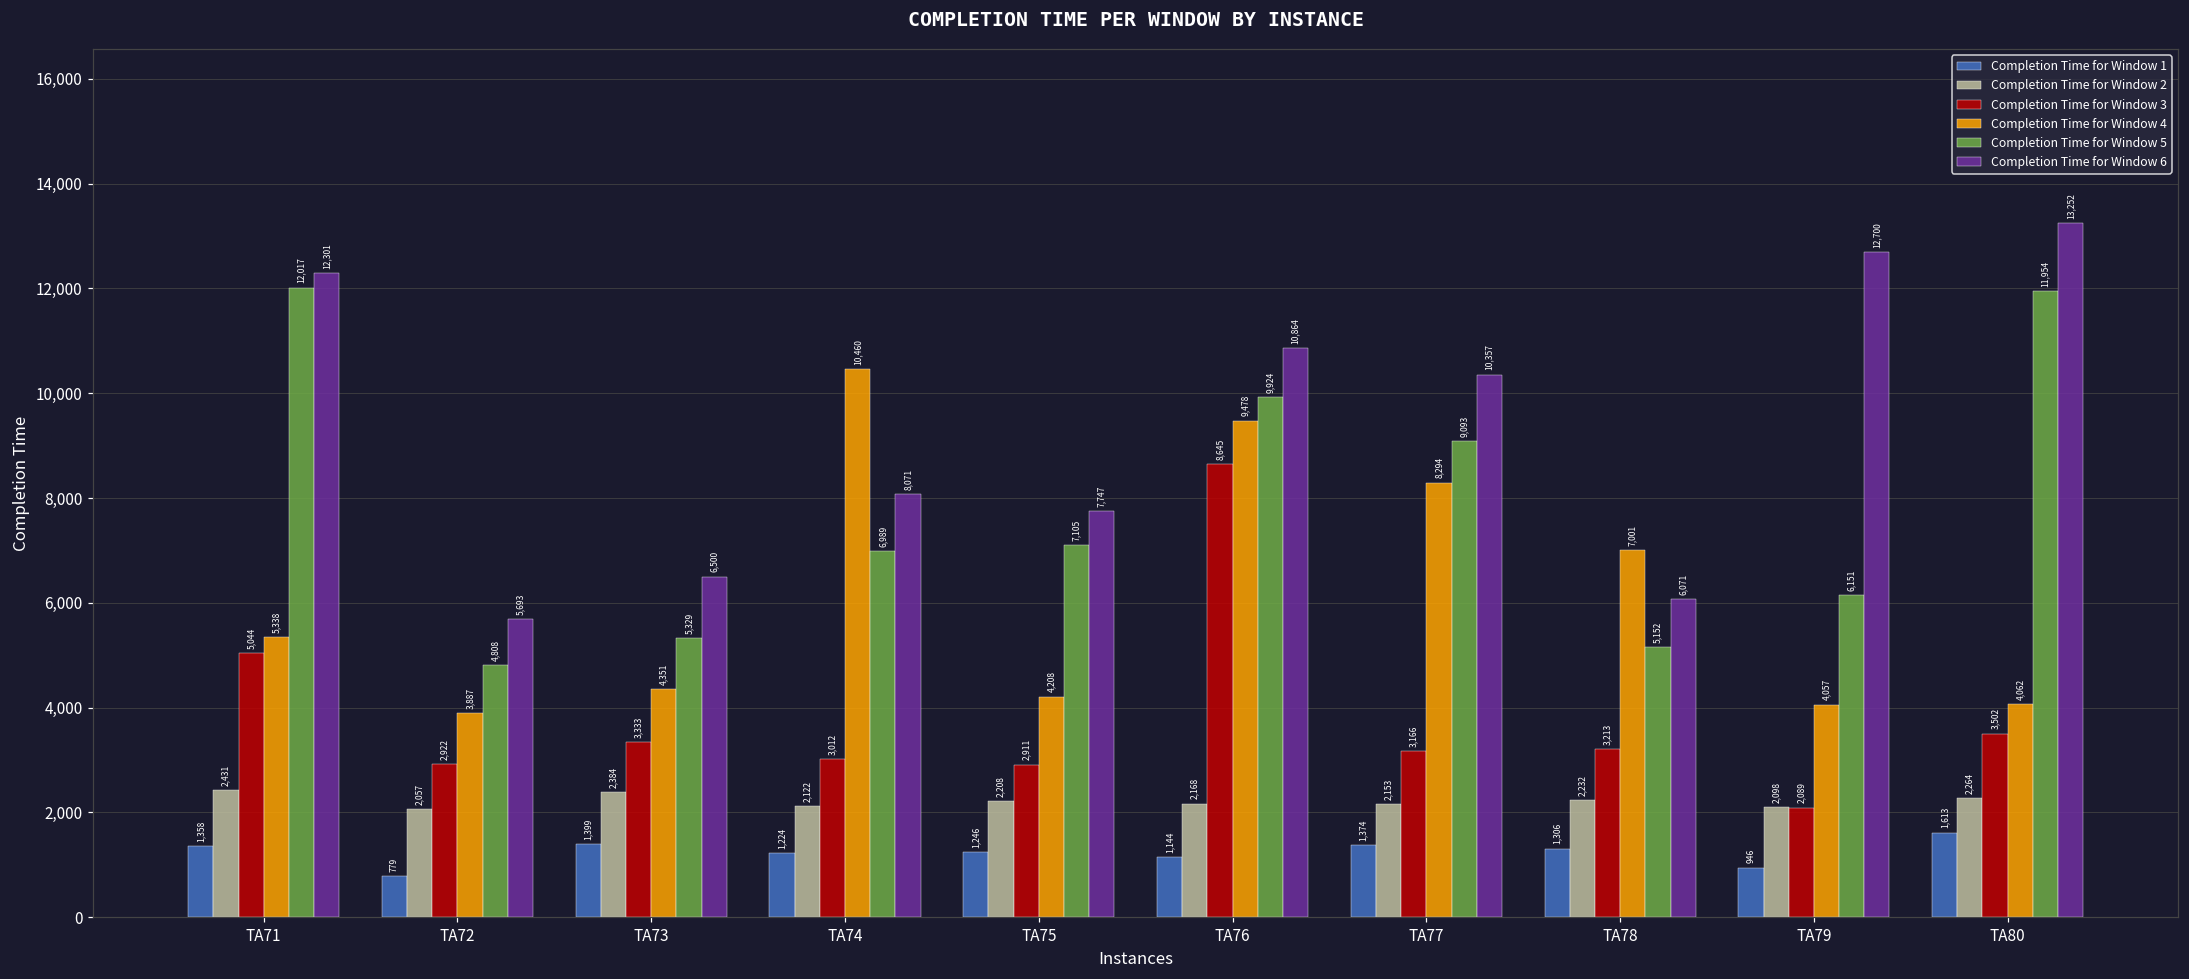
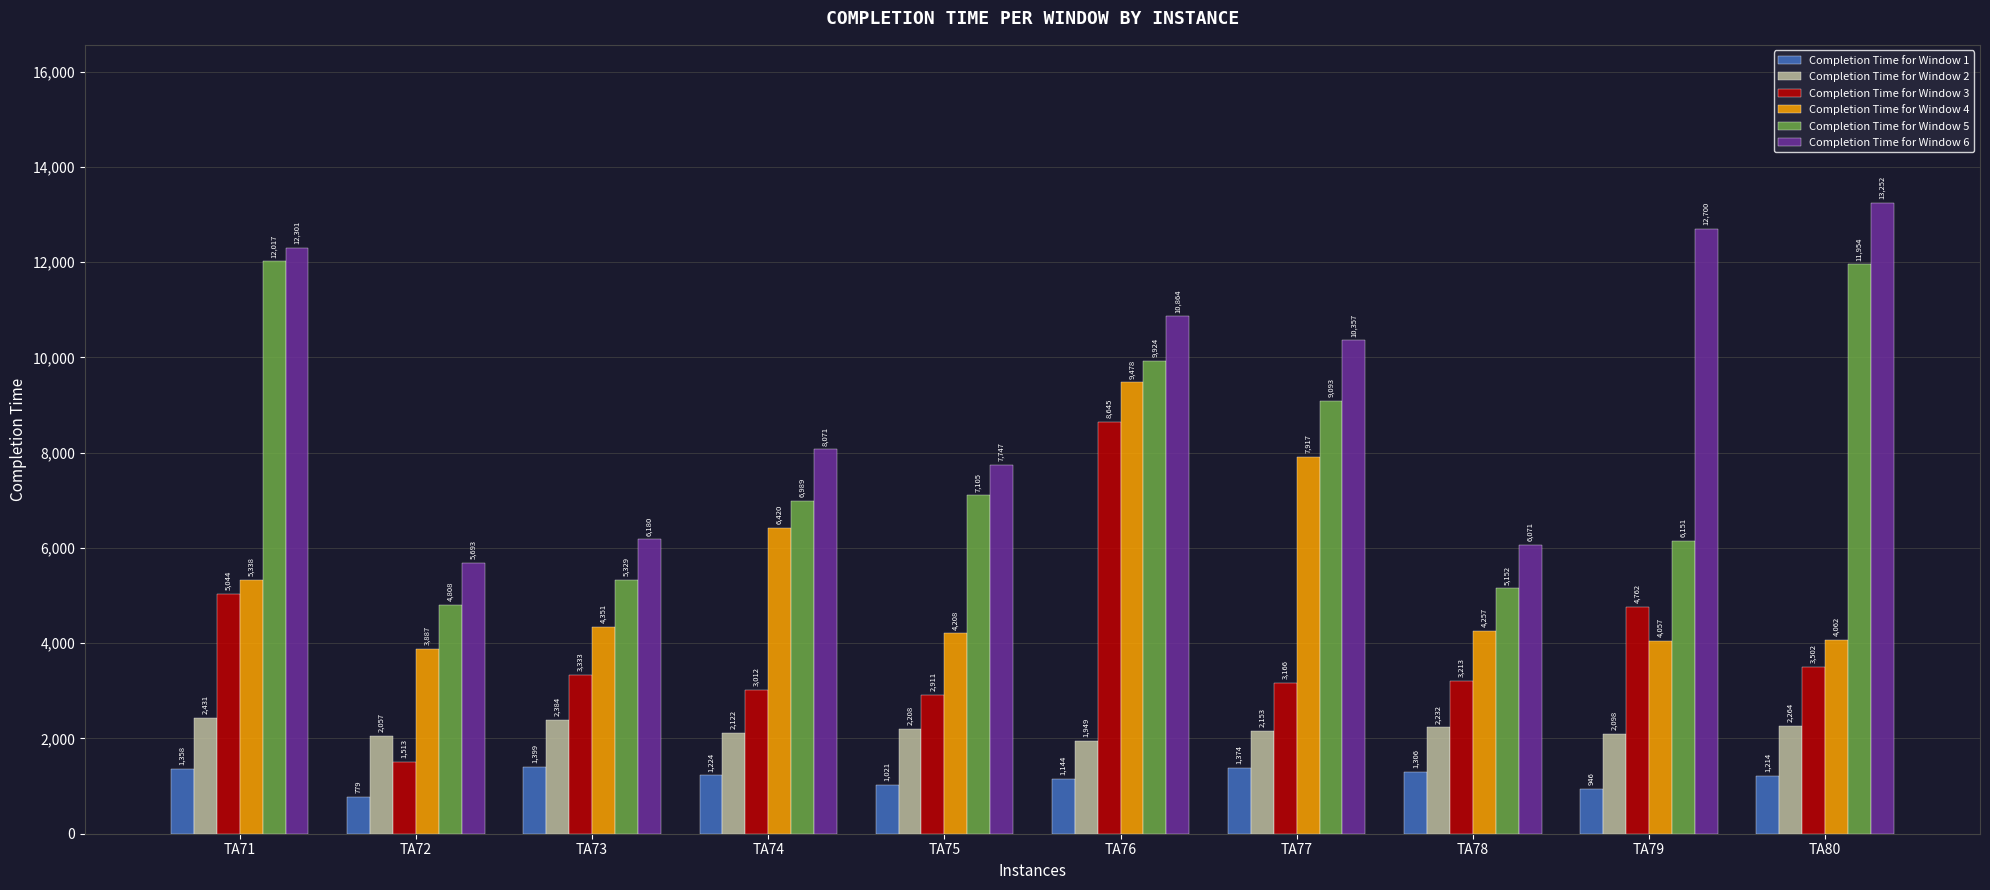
Completion Time for Window 3, TA72: 2,922 -> 1,513
Completion Time for Window 6, TA73: 6,500 -> 6,180
Completion Time for Window 4, TA74: 10,460 -> 6,420
Completion Time for Window 1, TA75: 1,246 -> 1,021
Completion Time for Window 2, TA76: 2,168 -> 1,949
Completion Time for Window 4, TA77: 8,294 -> 7,917
Completion Time for Window 4, TA78: 7,001 -> 4,257
Completion Time for Window 3, TA79: 2,089 -> 4,762
Completion Time for Window 1, TA80: 1,613 -> 1,214
